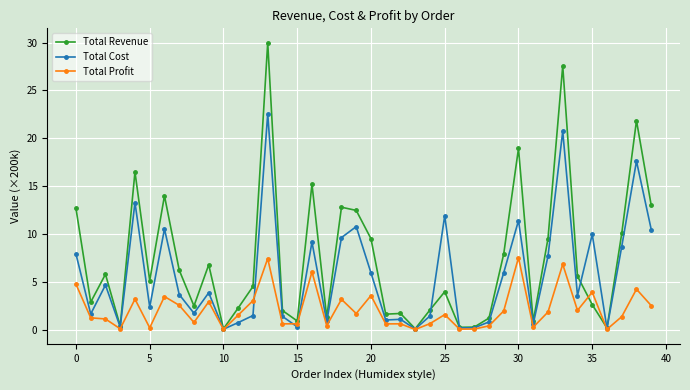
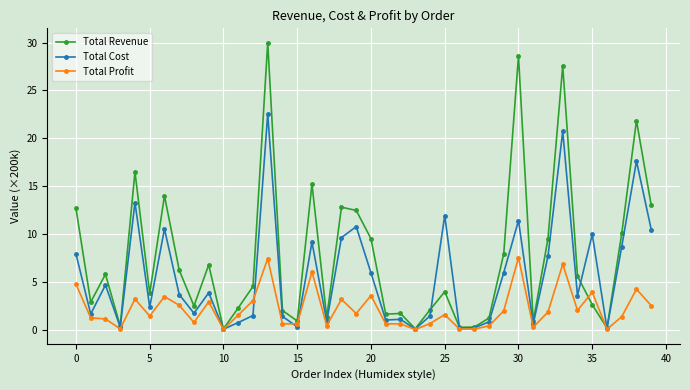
Total Revenue, 5: 5 -> 4
Total Profit, 5: 0 -> 1
Total Revenue, 30: 19 -> 29
